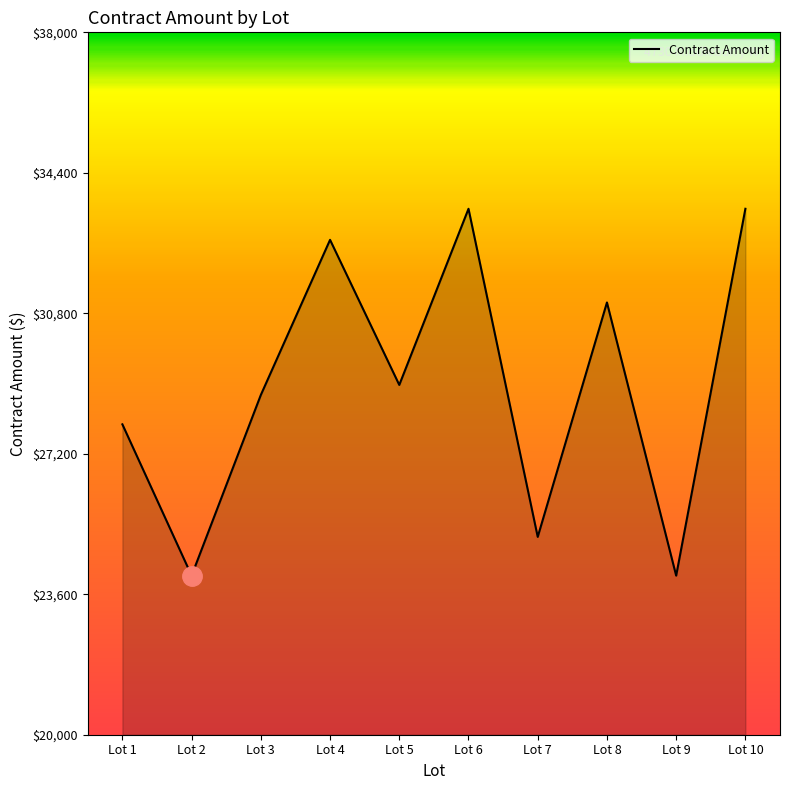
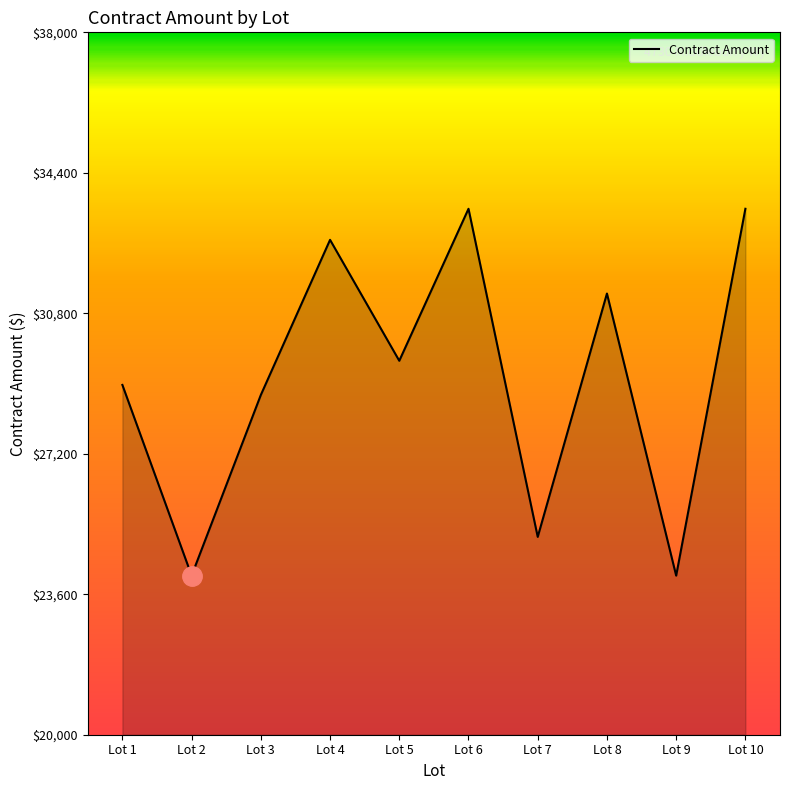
Contract Amount, Lot 1: $28,000 -> $29,000
Contract Amount, Lot 5: $29,000 -> $29,600
Contract Amount, Lot 8: $31,100 -> $31,300
